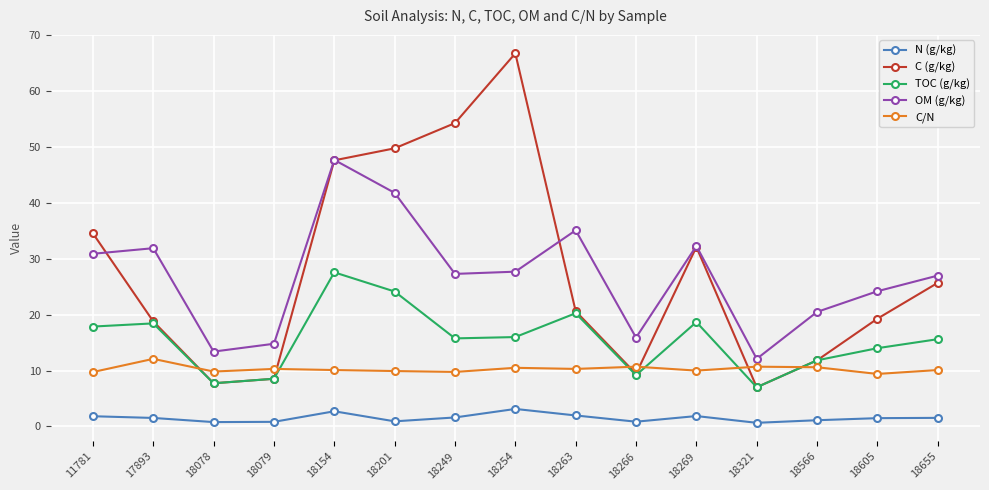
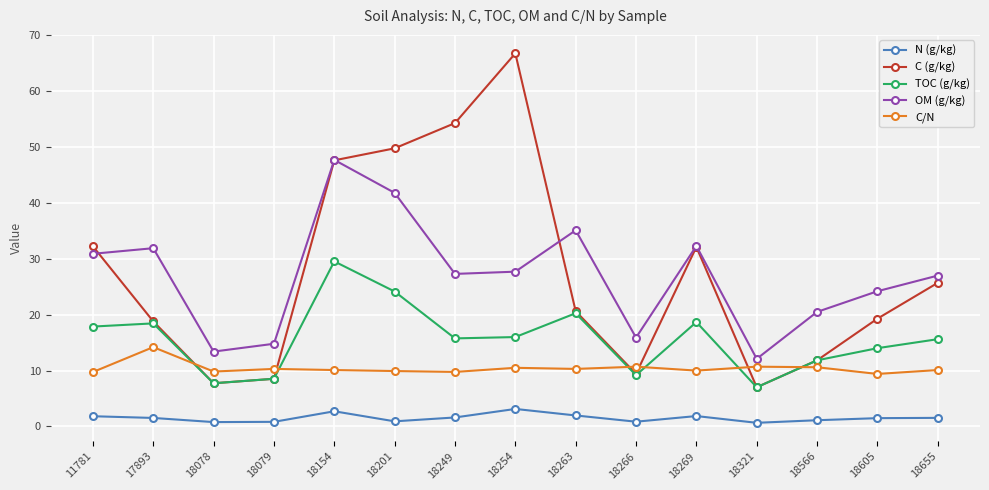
C (g/kg), 11781: 35 -> 32
C/N, 17893: 12 -> 14
TOC (g/kg), 18154: 28 -> 30
